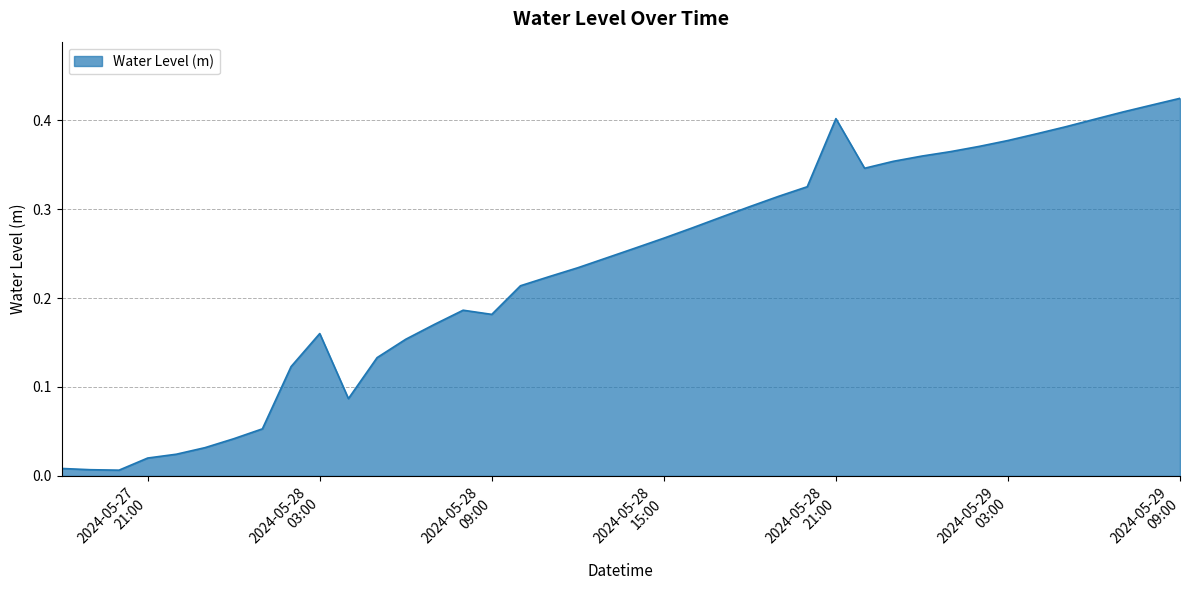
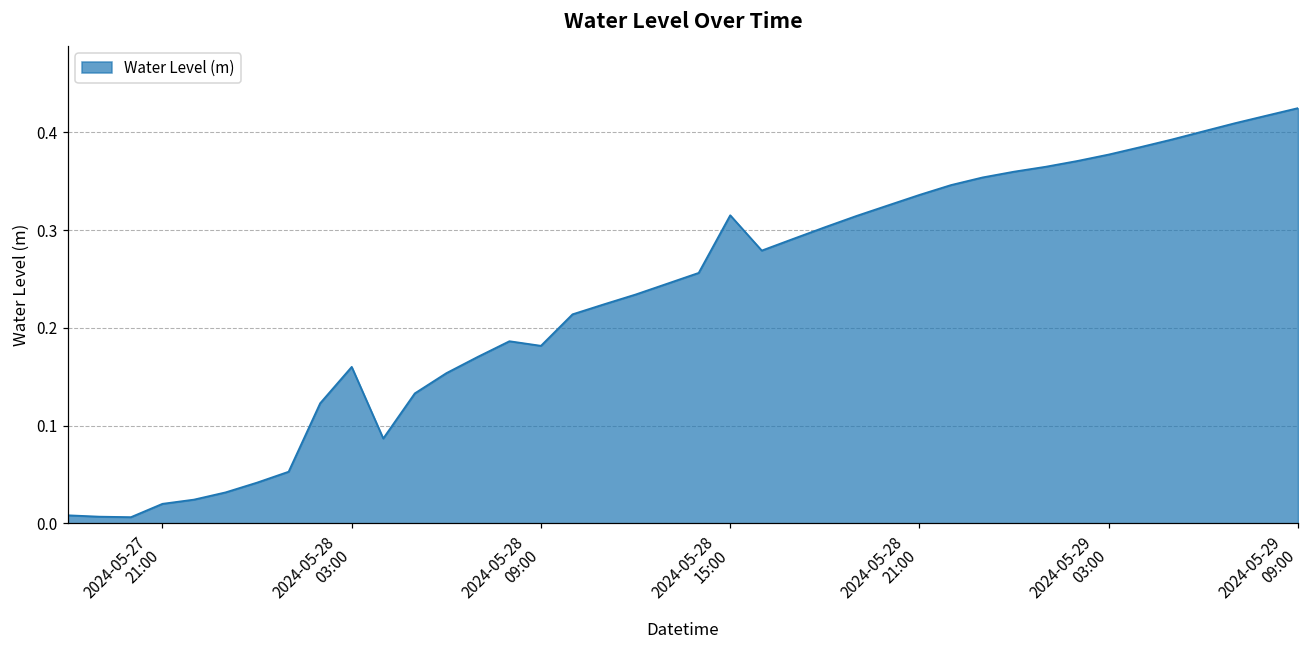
2024-05-28 15:00: 0.27 -> 0.32
2024-05-28 21:00: 0.40 -> 0.34
